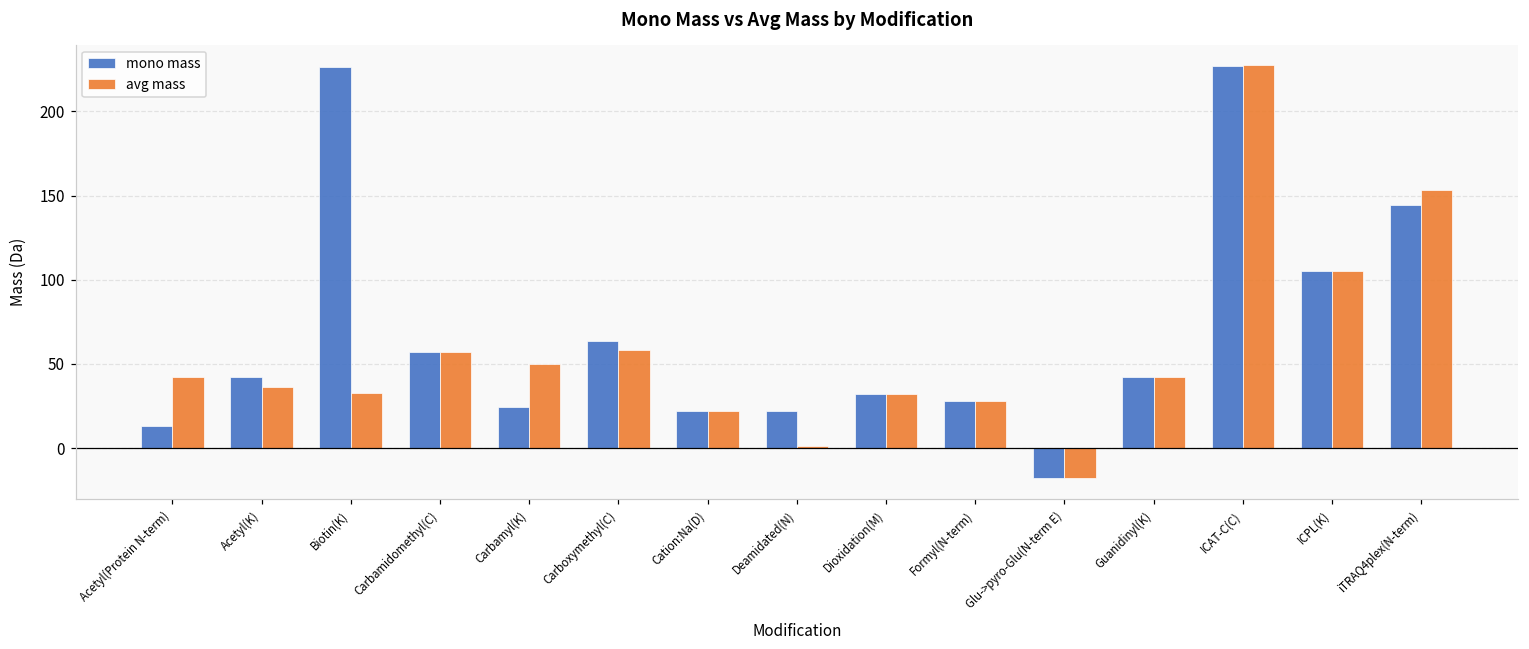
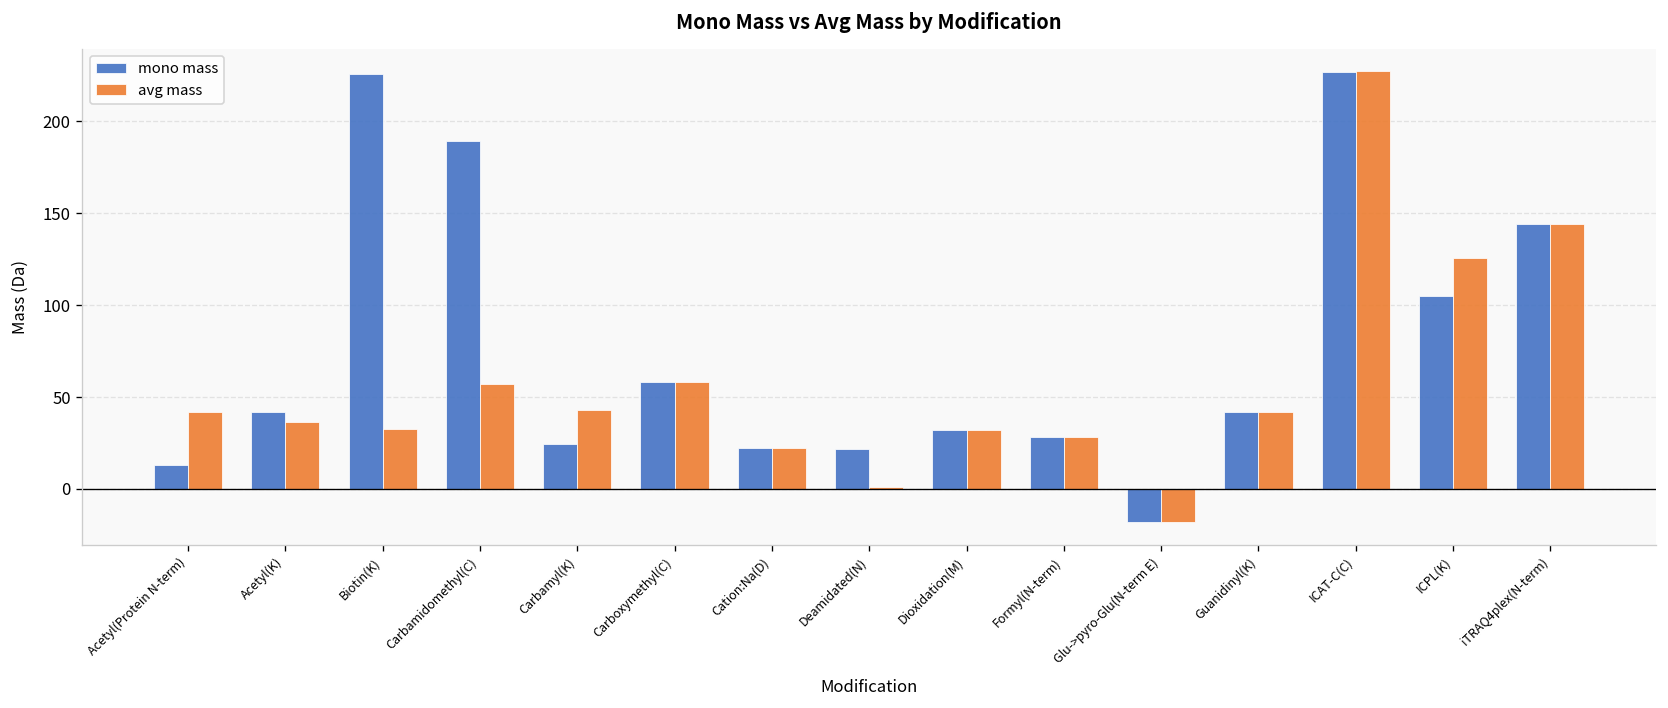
mono mass, Carbamidomethyl(C): 57 -> 190
avg mass, Carbamyl(K): 50 -> 43
mono mass, Carboxymethyl(C): 64 -> 58
avg mass, ICPL(K): 105 -> 125
avg mass, iTRAQ4plex(N-term): 154 -> 144
